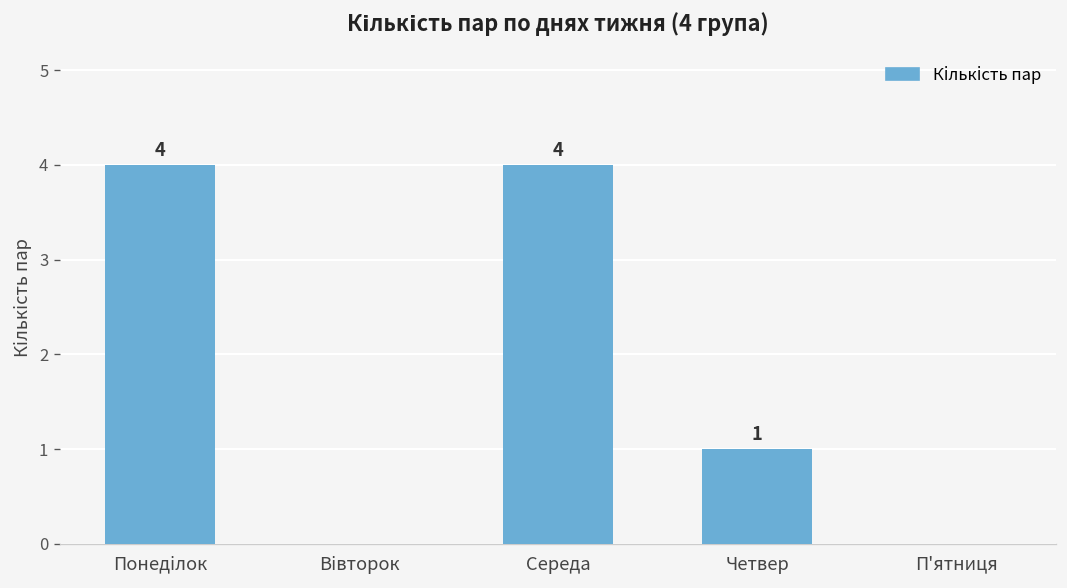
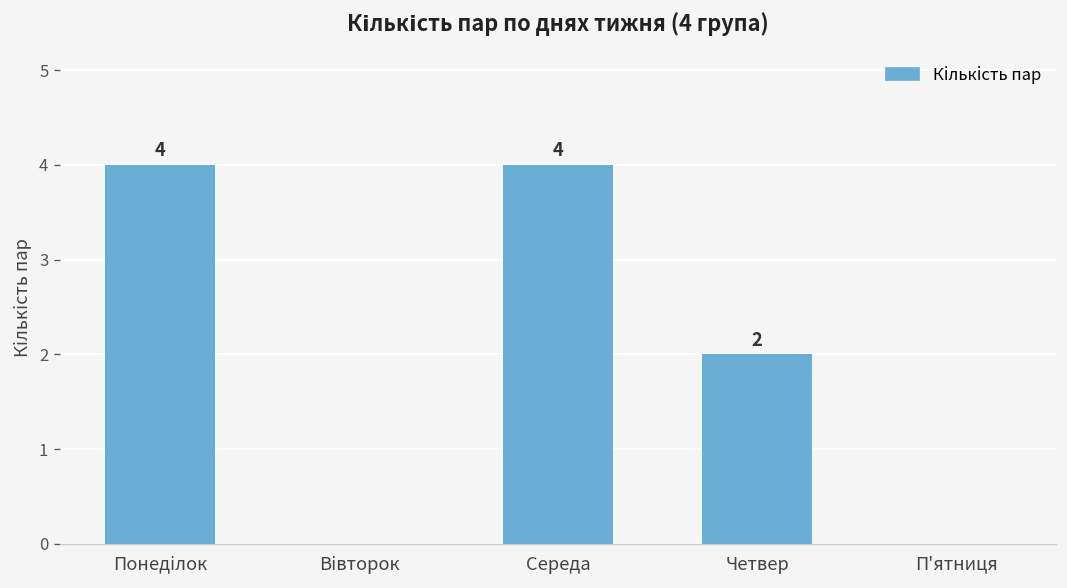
Четвер: 1 -> 2
